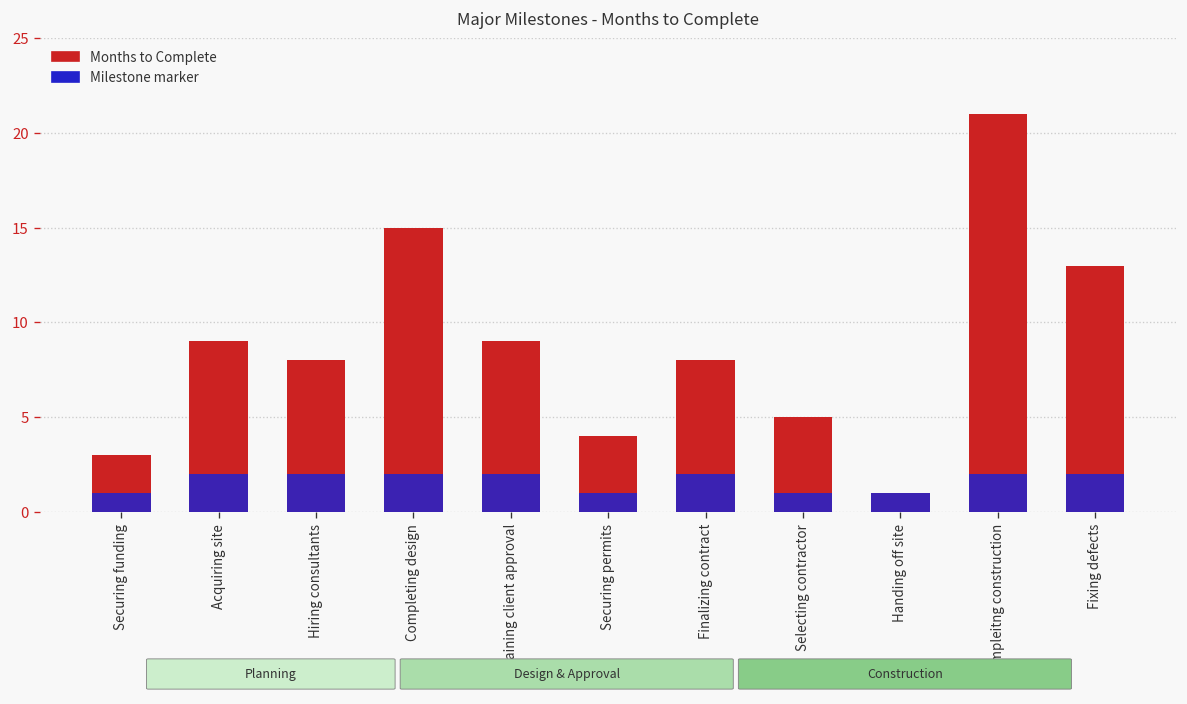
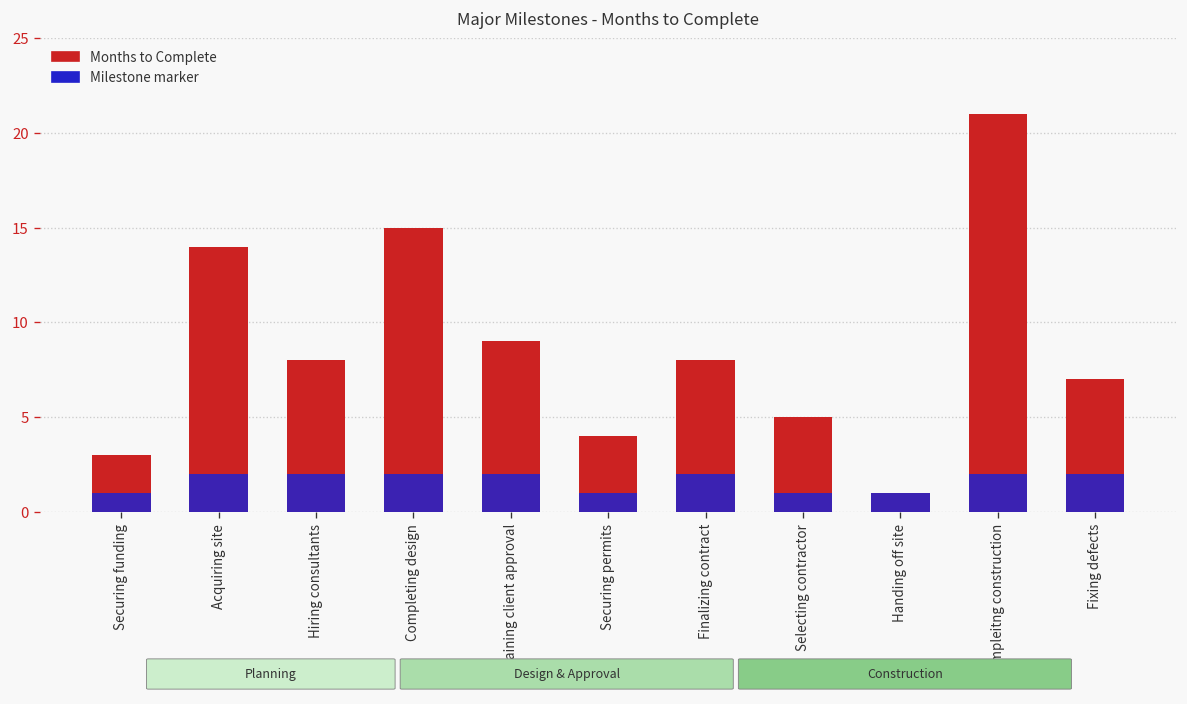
Months to Complete, Acquiring site: 9 -> 14
Months to Complete, Fixing defects: 13 -> 7
